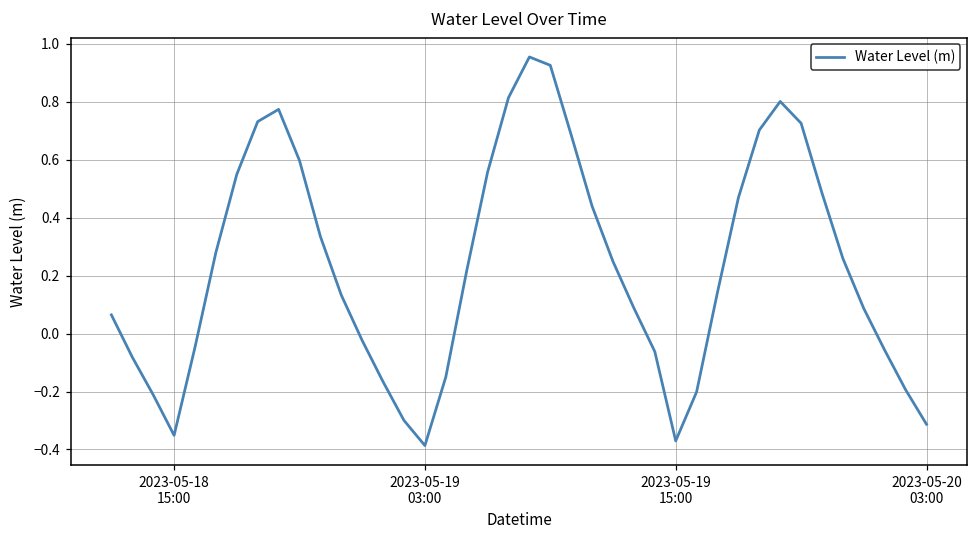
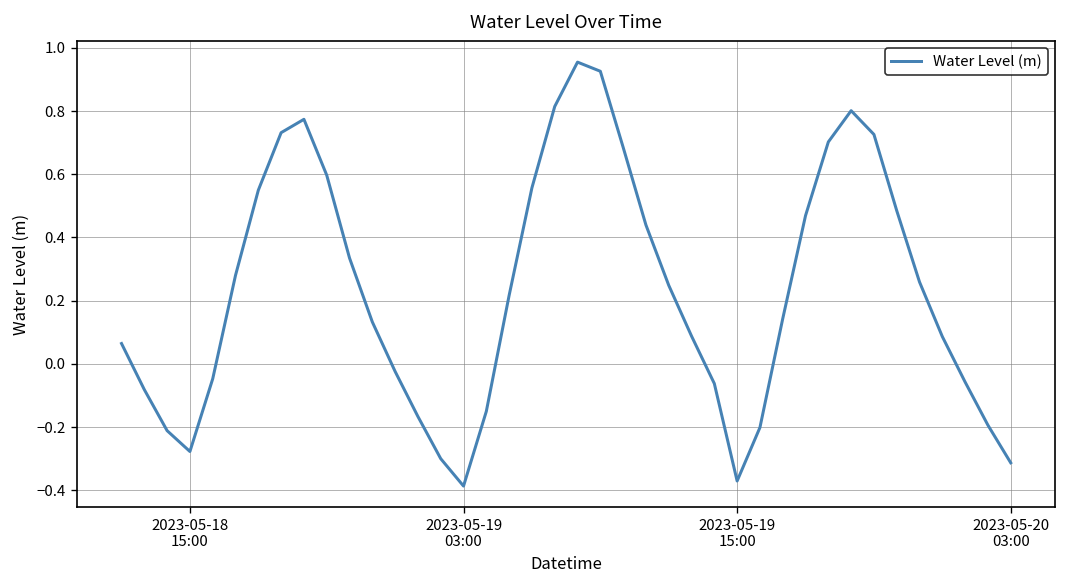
2023-05-18 15:00: -0.35 -> -0.28
